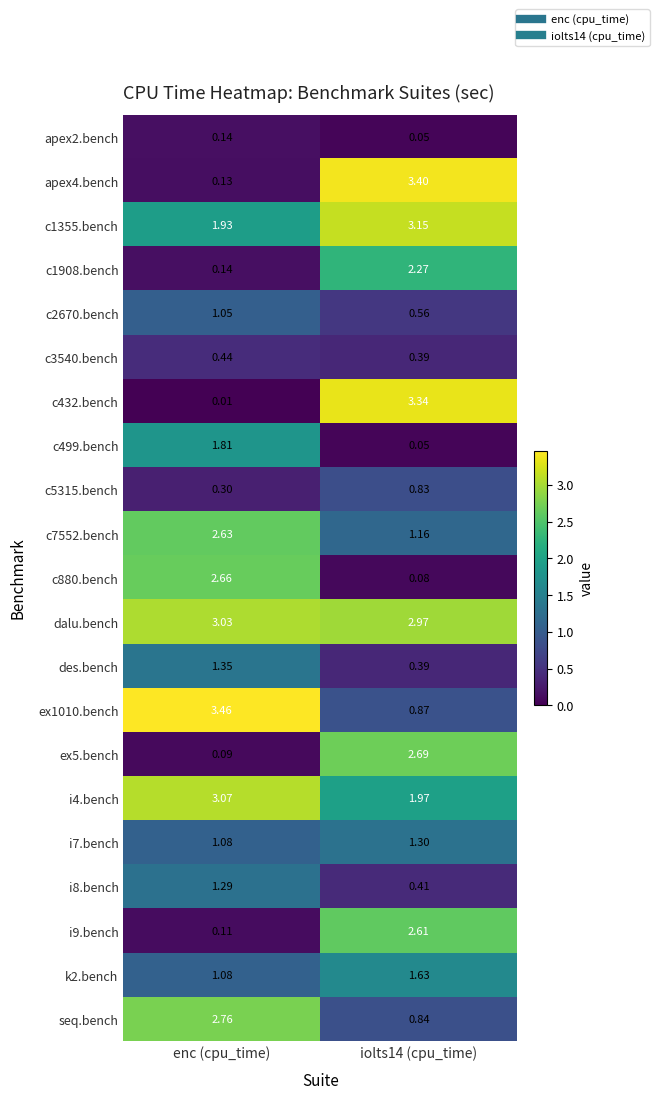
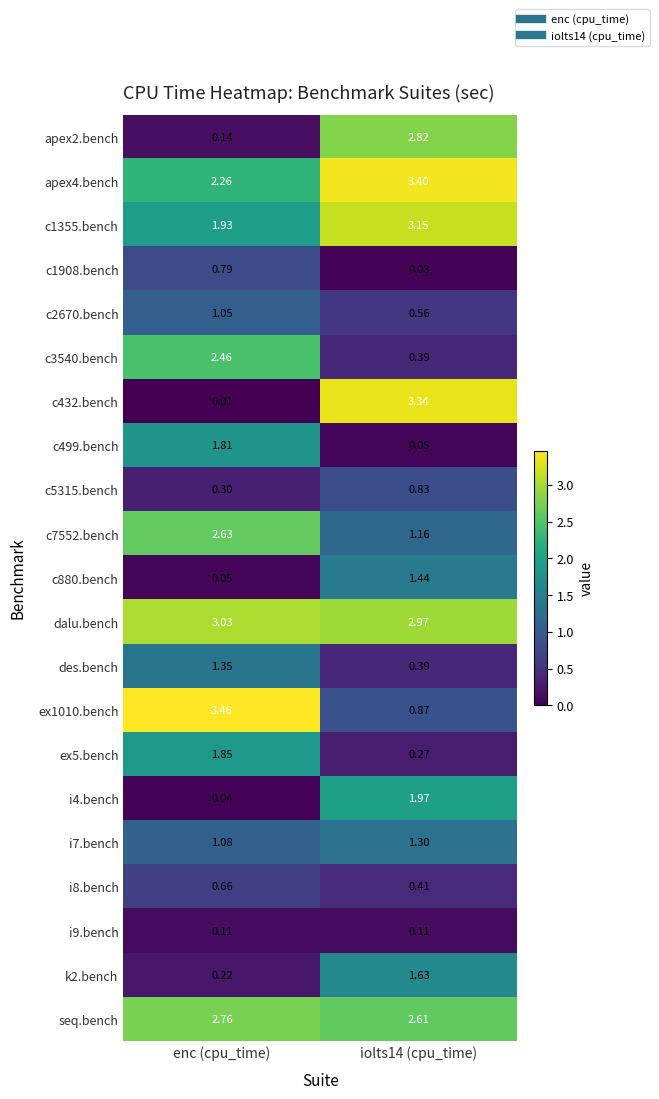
apex2.bench, iolts14 (cpu_time): 0.05 -> 2.82
apex4.bench, enc (cpu_time): 0.13 -> 2.26
c1908.bench, enc (cpu_time): 0.14 -> 0.79
c1908.bench, iolts14 (cpu_time): 2.27 -> 0.03
c3540.bench, enc (cpu_time): 0.44 -> 2.46
c880.bench, enc (cpu_time): 2.66 -> 0.05
c880.bench, iolts14 (cpu_time): 0.08 -> 1.44
ex5.bench, enc (cpu_time): 0.09 -> 1.85
ex5.bench, iolts14 (cpu_time): 2.69 -> 0.27
i4.bench, enc (cpu_time): 3.07 -> 0.04
i8.bench, enc (cpu_time): 1.29 -> 0.66
i9.bench, iolts14 (cpu_time): 2.61 -> 0.11
k2.bench, enc (cpu_time): 1.08 -> 0.22
seq.bench, iolts14 (cpu_time): 0.84 -> 2.61
